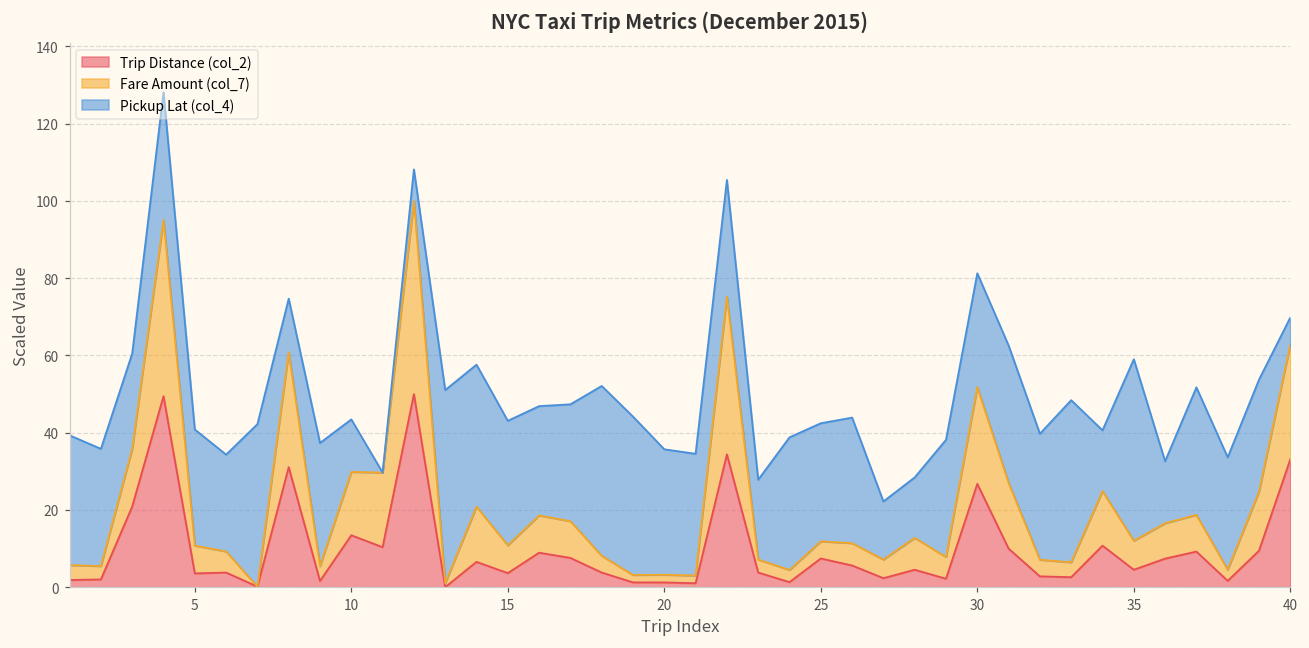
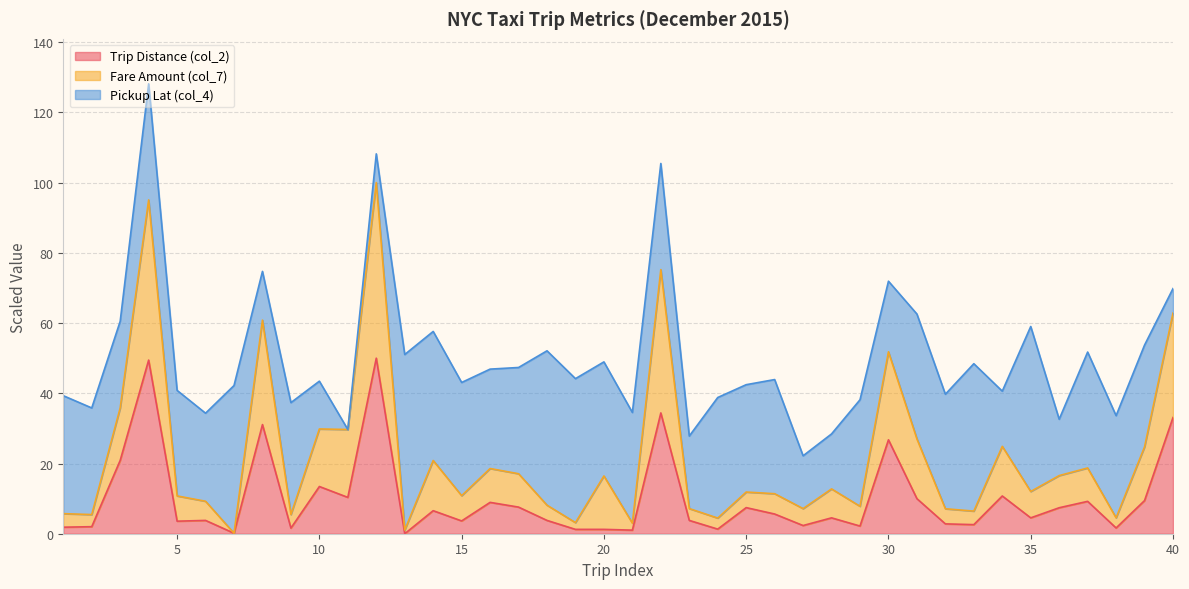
Fare Amount (col_7), 20: 2 -> 15
Pickup Lat (col_4), 30: 29 -> 20
